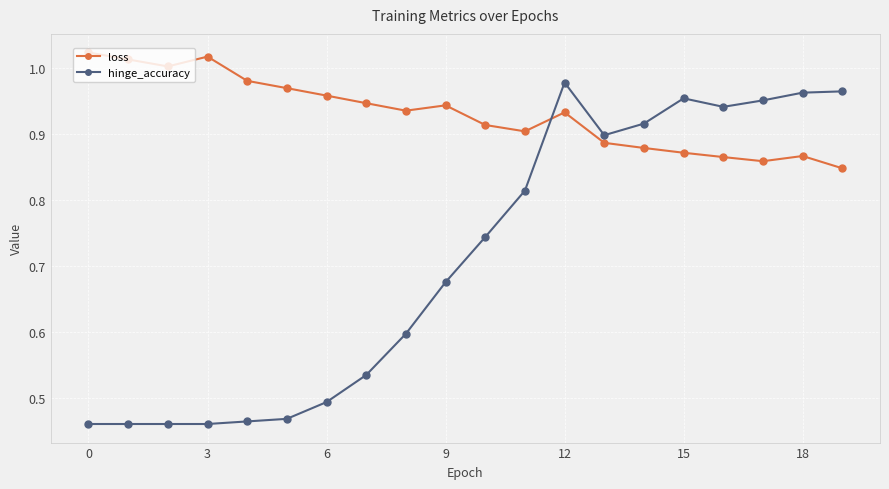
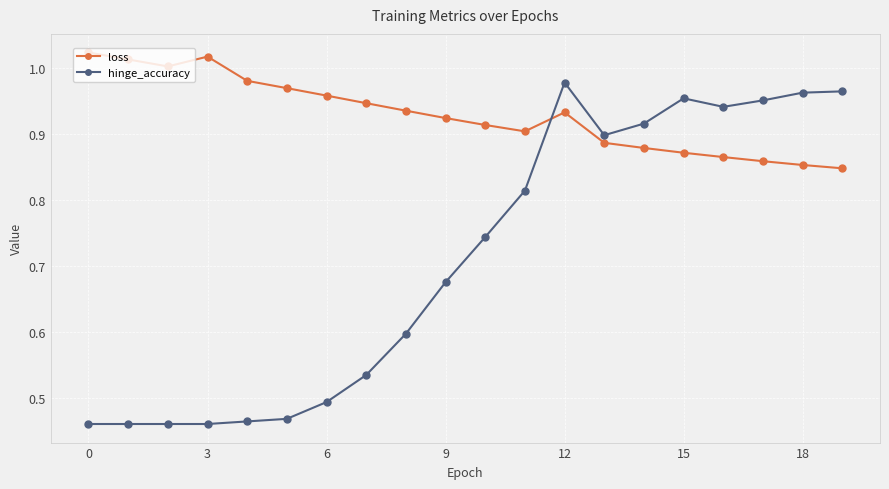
loss, 9: 0.94 -> 0.92
loss, 18: 0.87 -> 0.85
